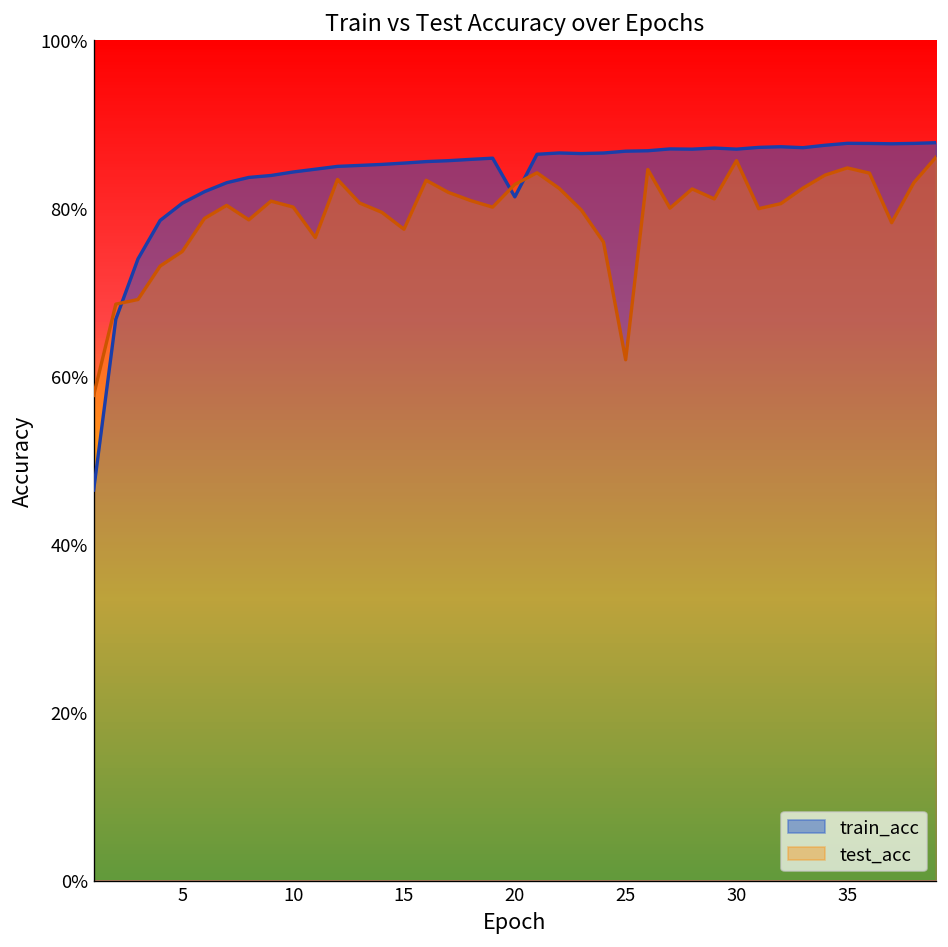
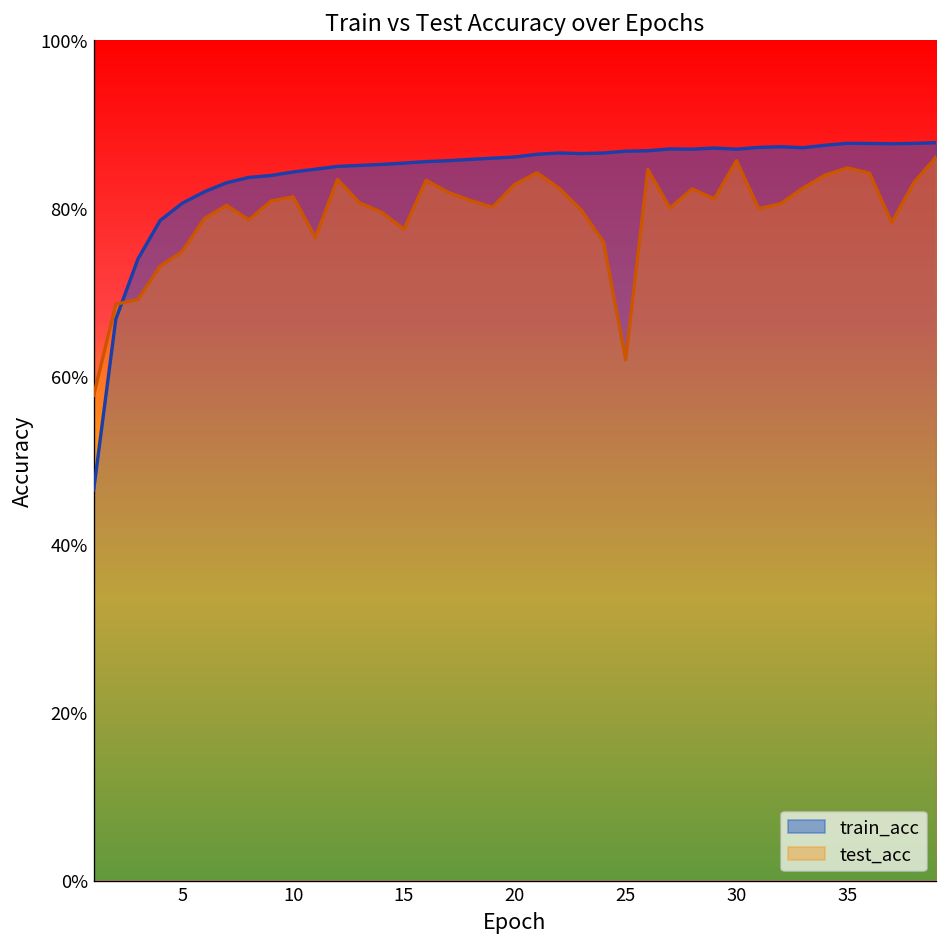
test_acc, 10: 80% -> 81%
train_acc, 20: 81% -> 86%
